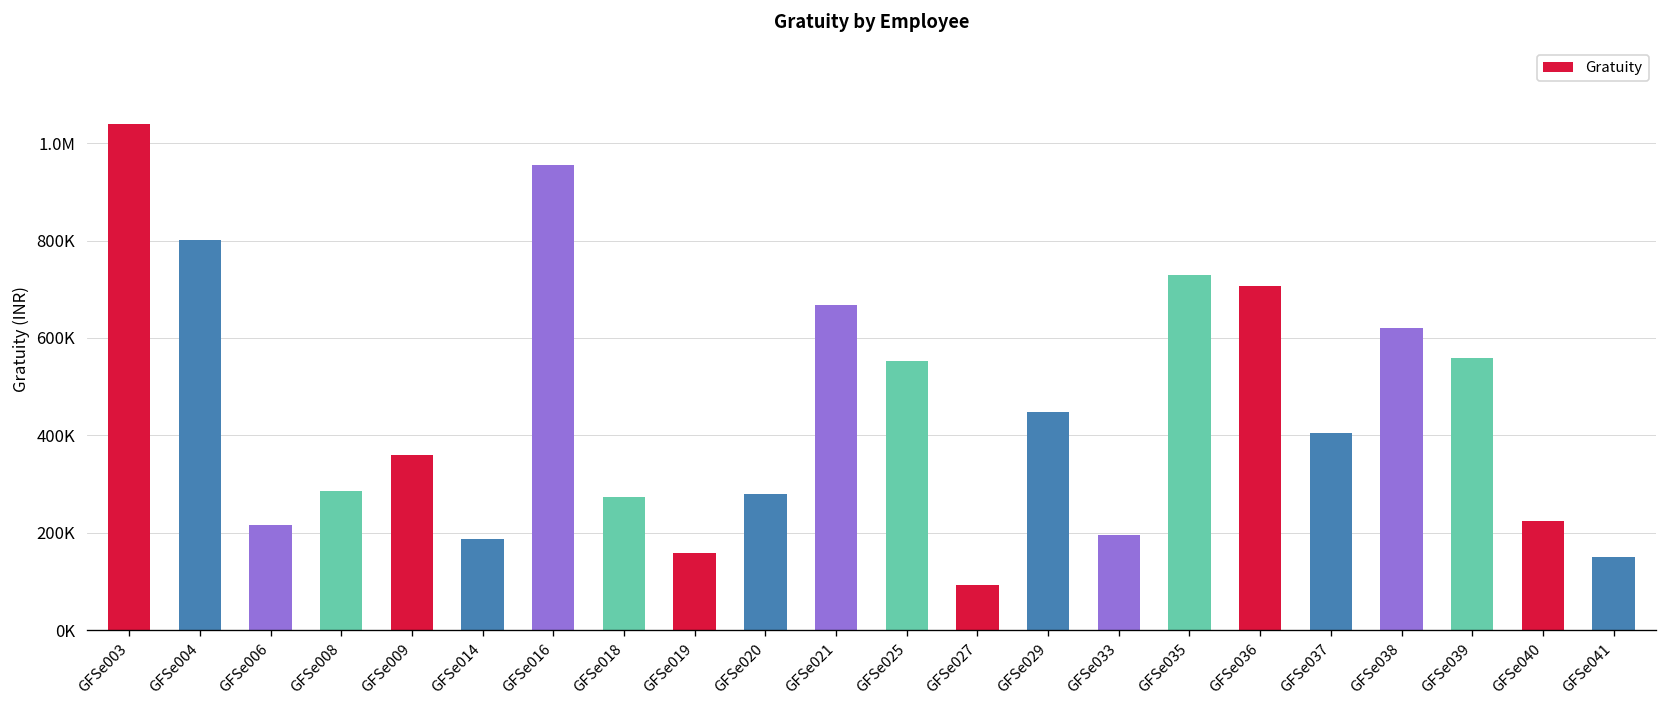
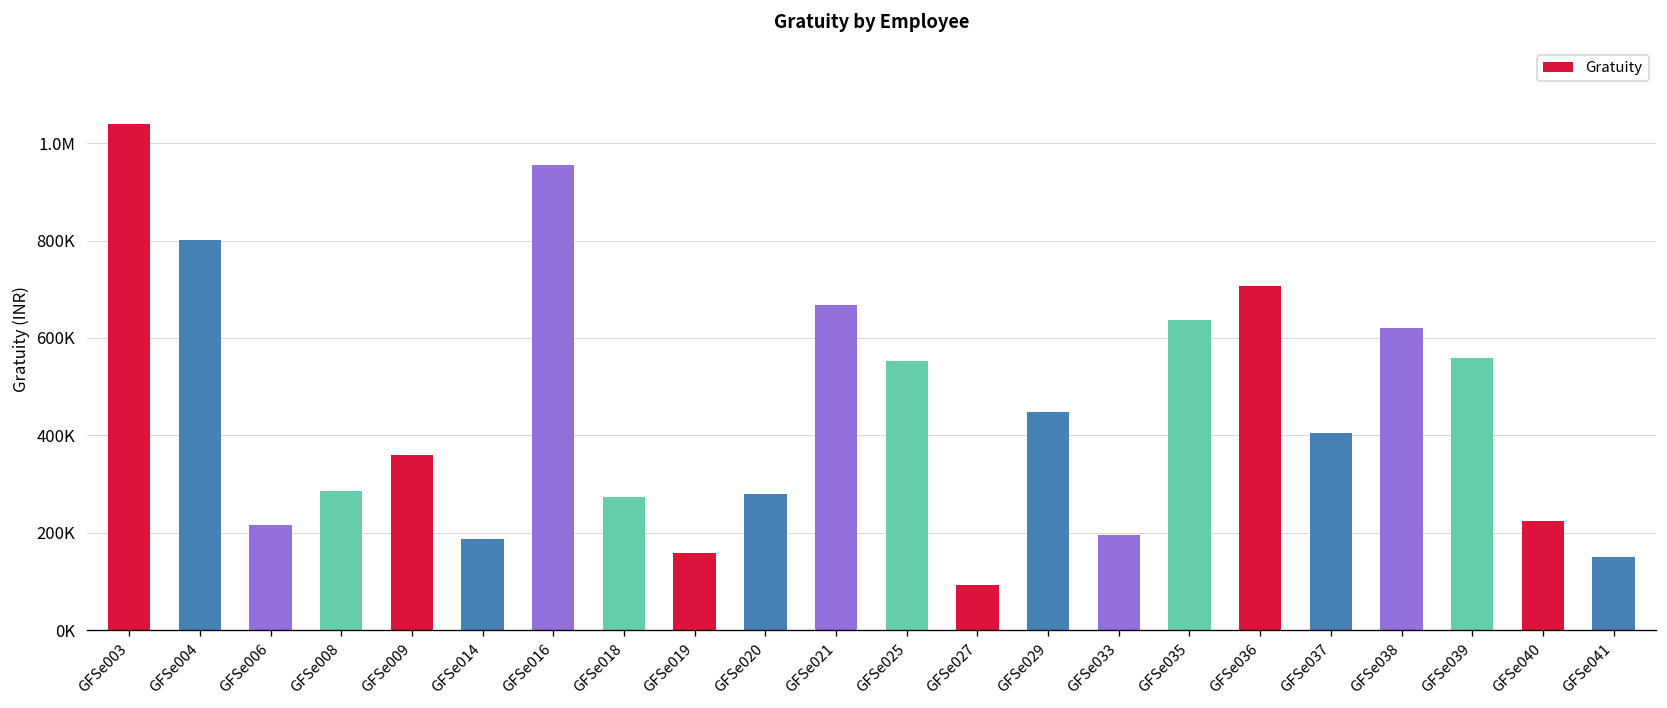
GFSe035: 730000 -> 640000
